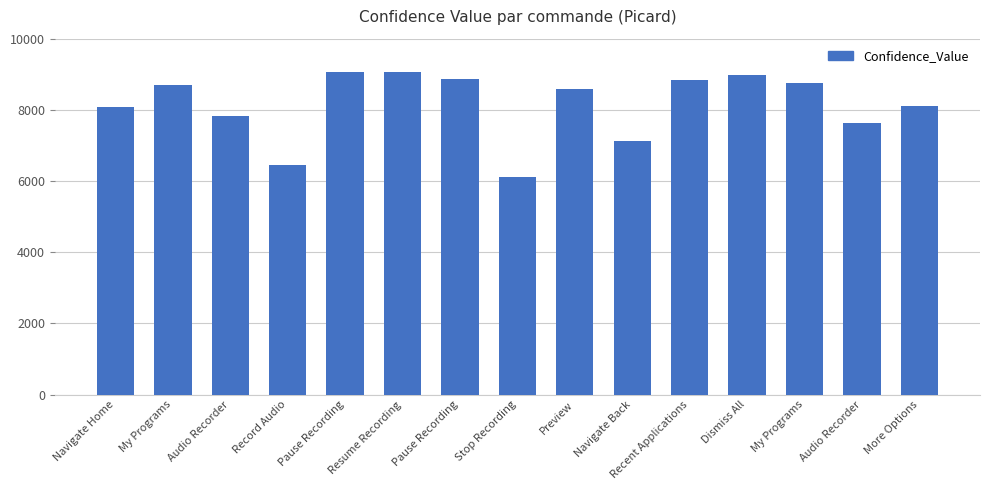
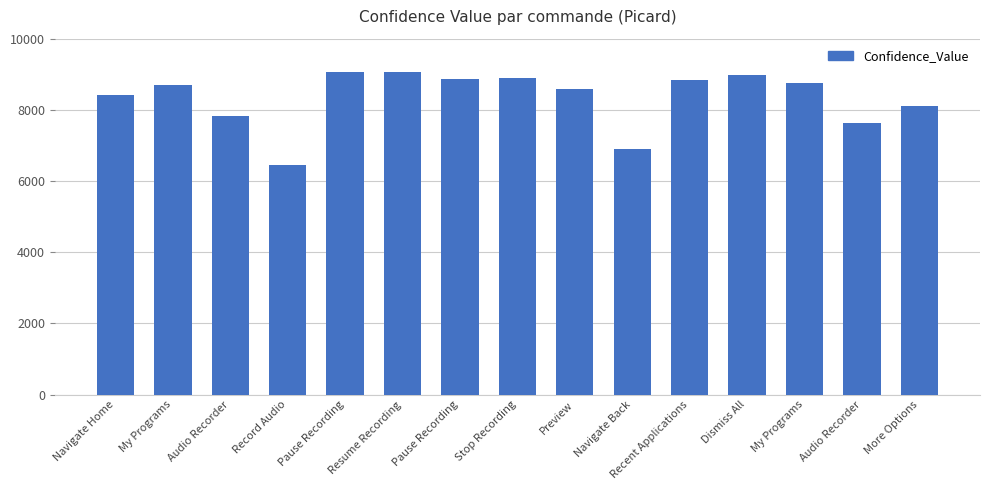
Navigate Home: 8100 -> 8400
Stop Recording: 6100 -> 8900
Navigate Back: 7100 -> 6900
